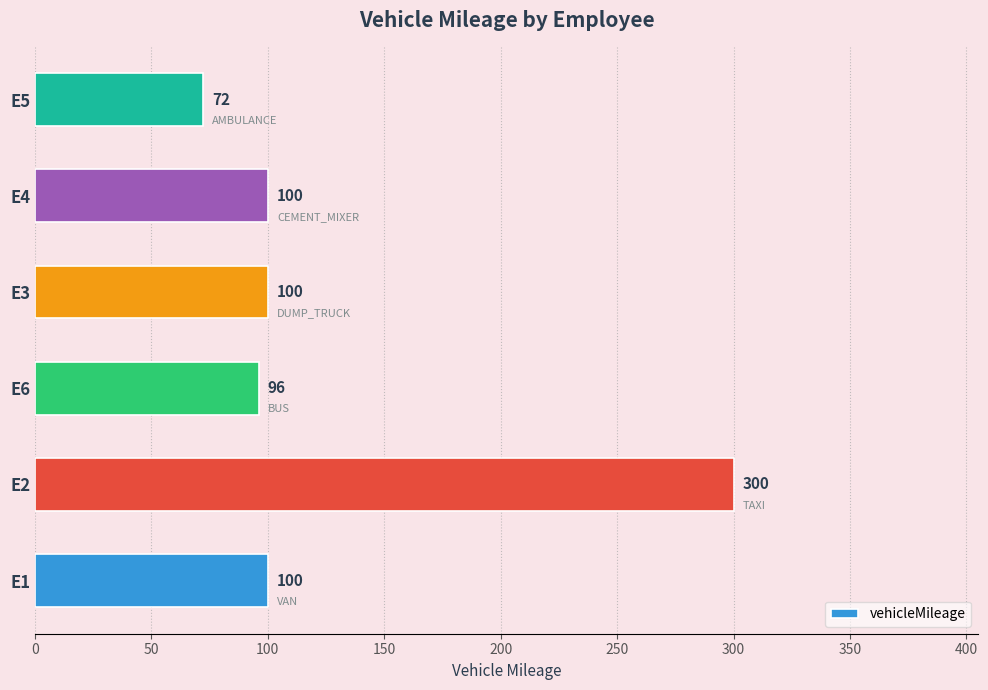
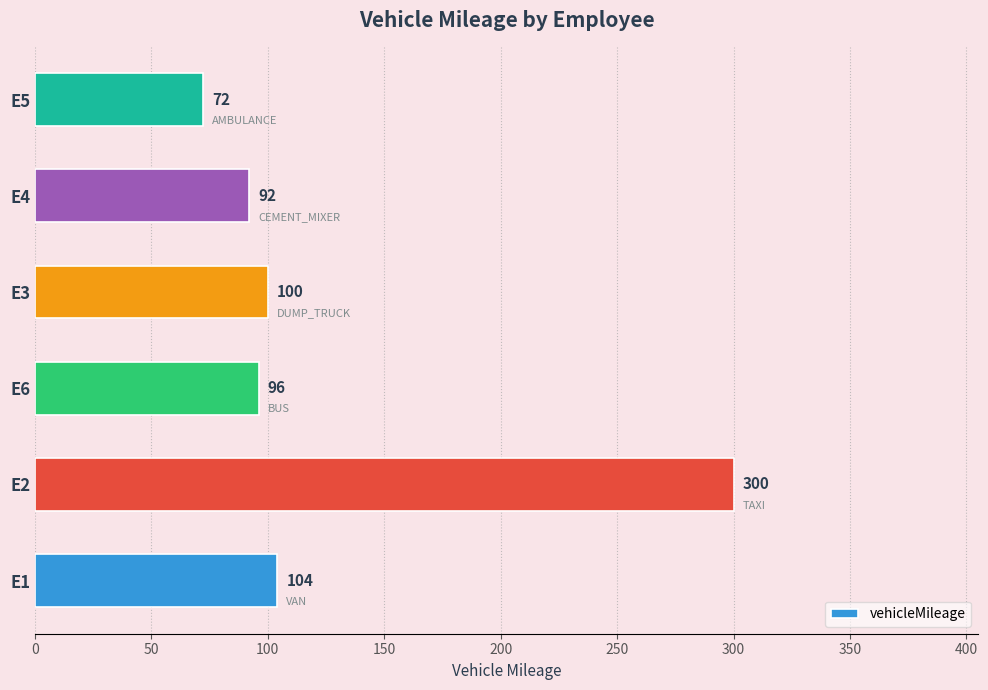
E4: 100 -> 92
E1: 100 -> 104
